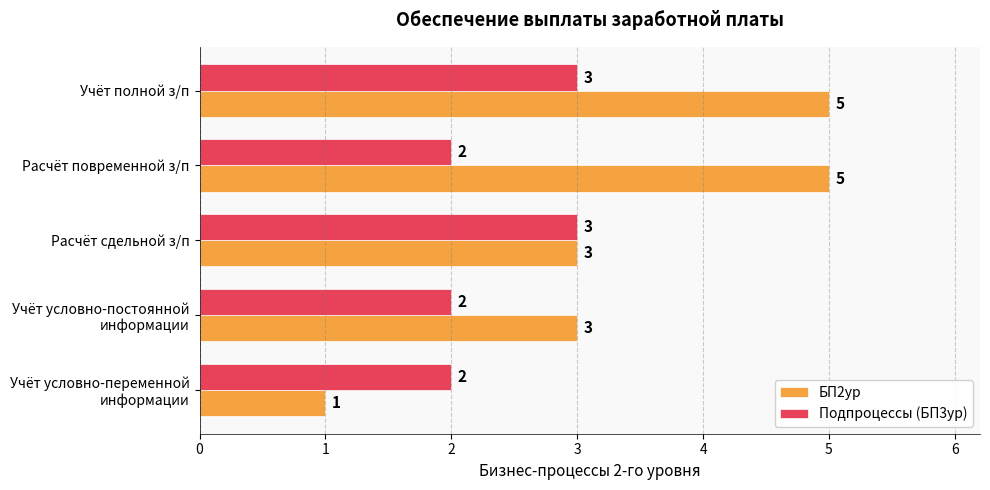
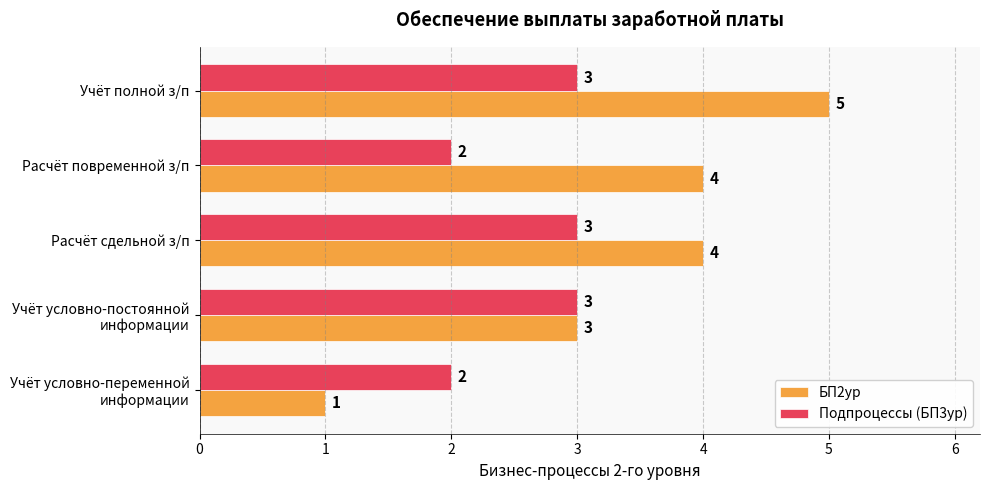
БП2ур, Расчёт повременной з/п: 5 -> 4
БП2ур, Расчёт сдельной з/п: 3 -> 4
Подпроцессы (БП3ур), Учёт условно-постоянной информации: 2 -> 3
